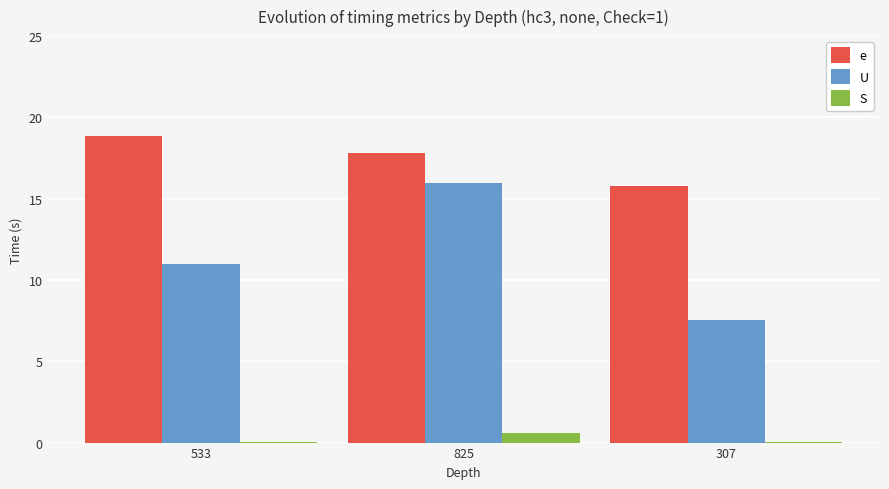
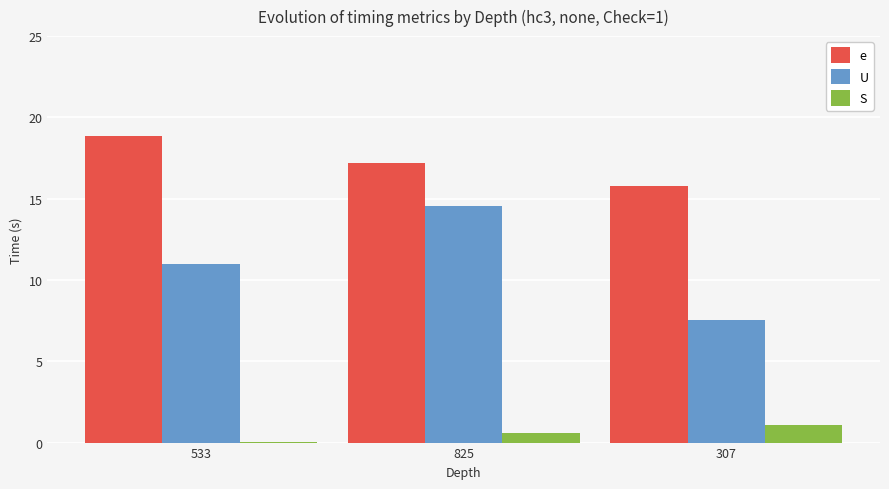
e, 825: 17.8 -> 17.2
U, 825: 16.0 -> 14.6
S, 307: 0.0 -> 1.1
